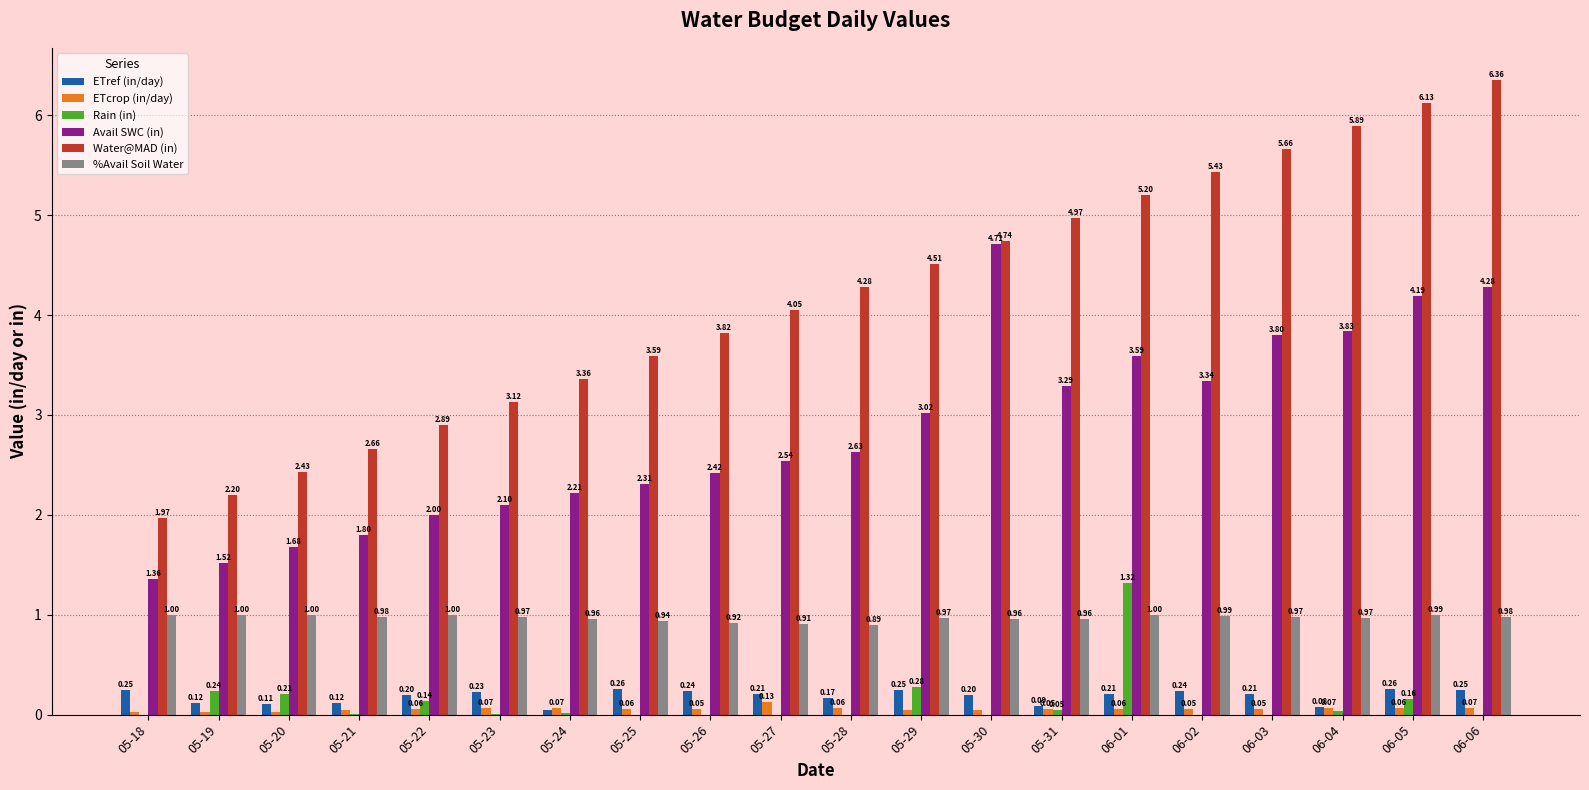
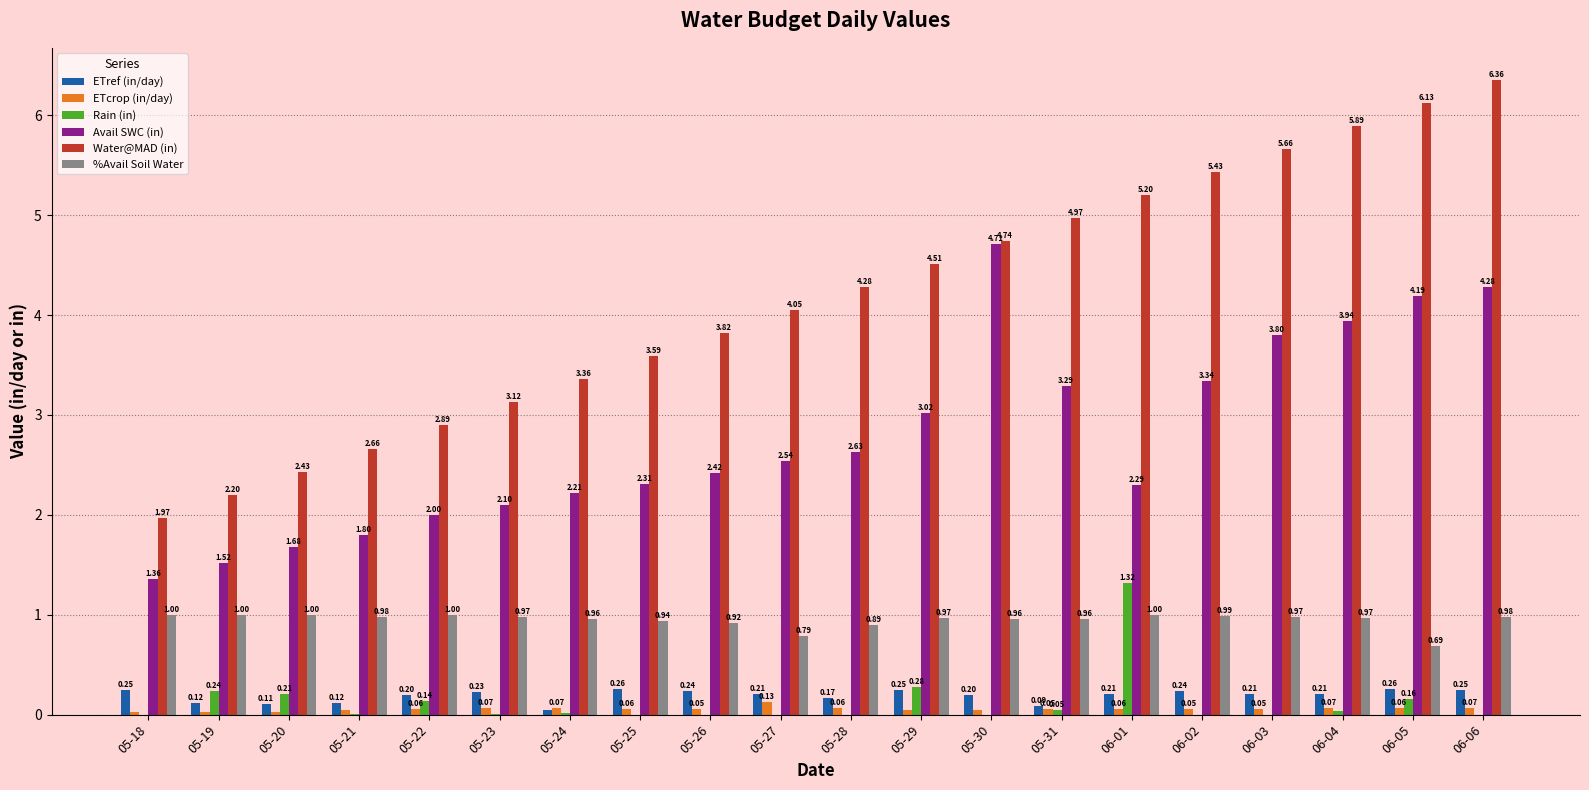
%Avail Soil Water, 05-27: 0.91 -> 0.79
Avail SWC (in), 06-01: 3.59 -> 2.29
ETref (in/day), 06-04: 0.08 -> 0.21
Avail SWC (in), 06-04: 3.83 -> 3.94
%Avail Soil Water, 06-05: 0.99 -> 0.69
